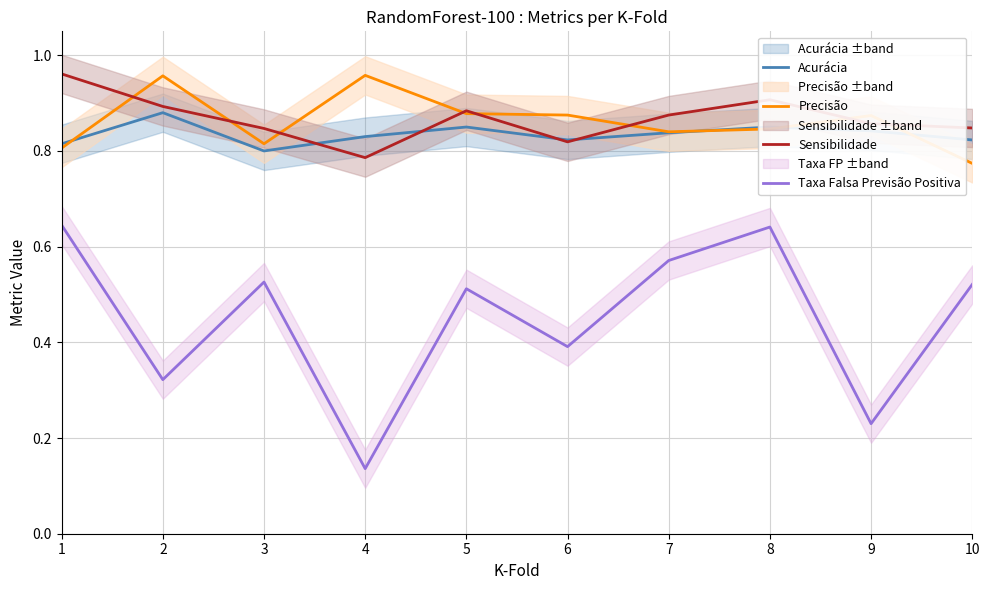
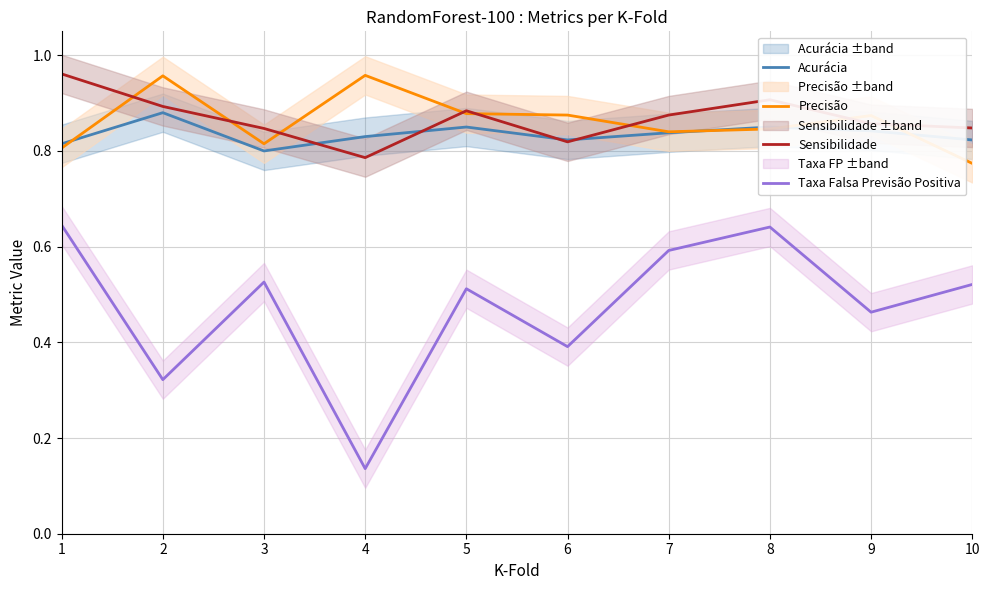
Taxa Falsa Previsão Positiva, 7: 0.57 -> 0.59
Taxa Falsa Previsão Positiva, 9: 0.23 -> 0.46
